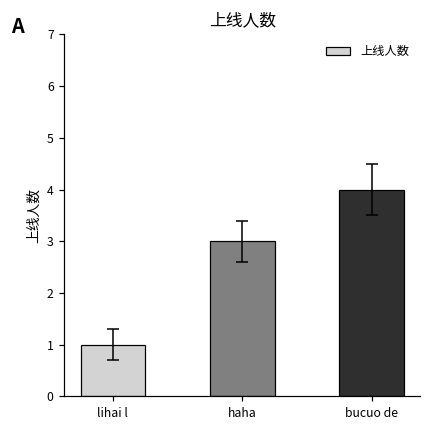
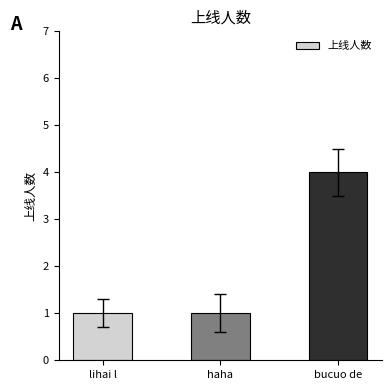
上线人数, haha: 3 -> 1
